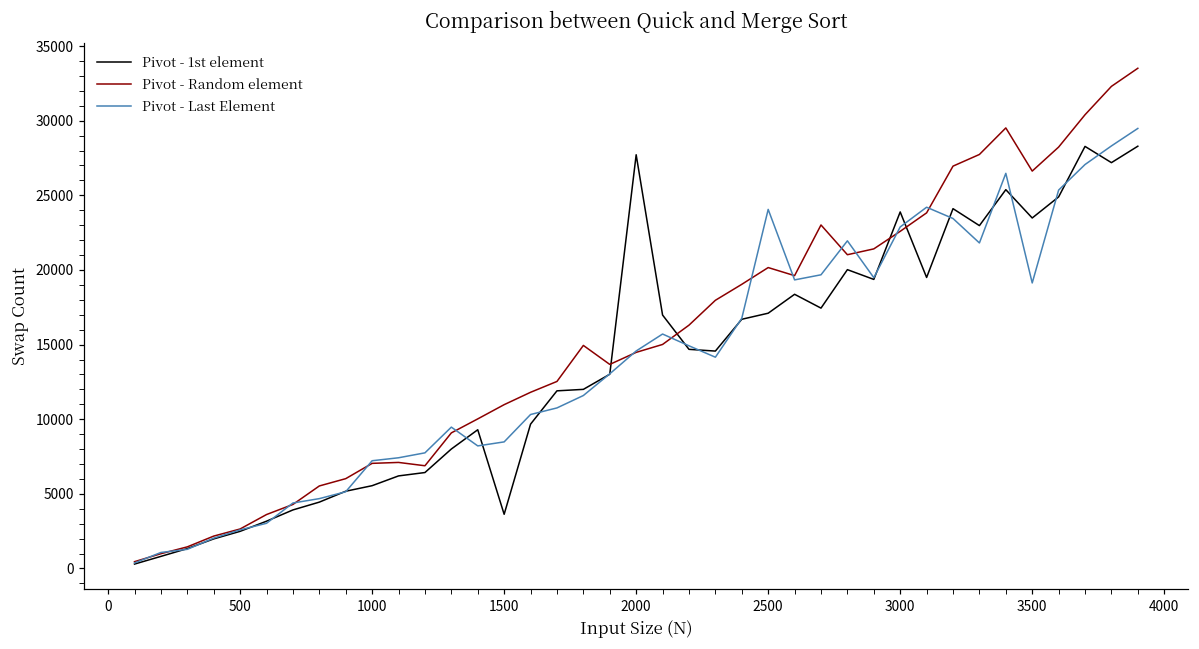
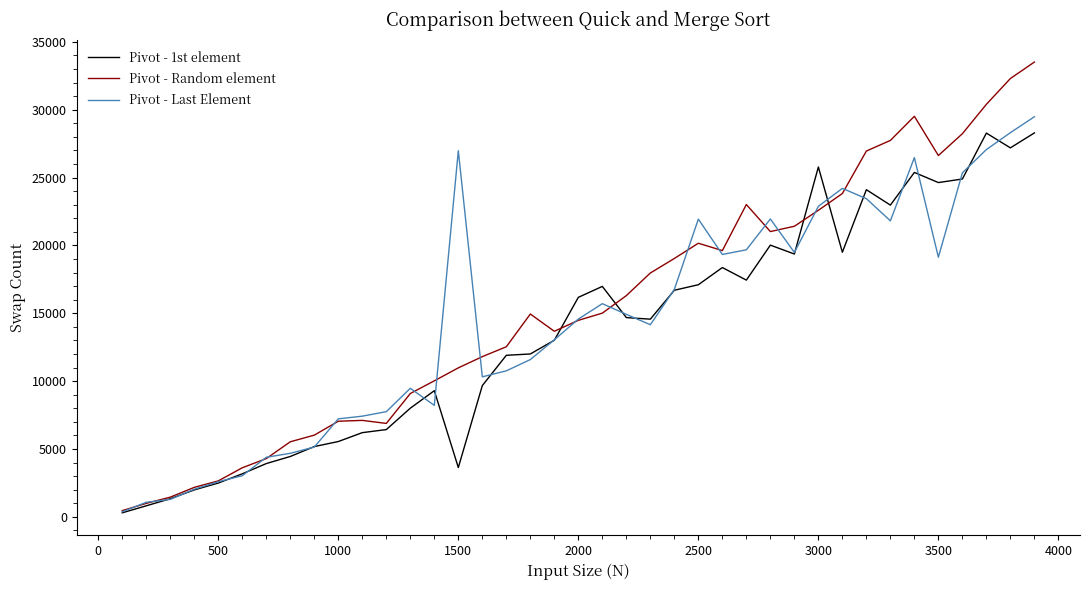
Pivot - Last Element, 1500: 8500 -> 27000
Pivot - 1st element, 2000: 27700 -> 16200
Pivot - Last Element, 2500: 24100 -> 21900
Pivot - 1st element, 3000: 23900 -> 25800
Pivot - 1st element, 3500: 23500 -> 24600
